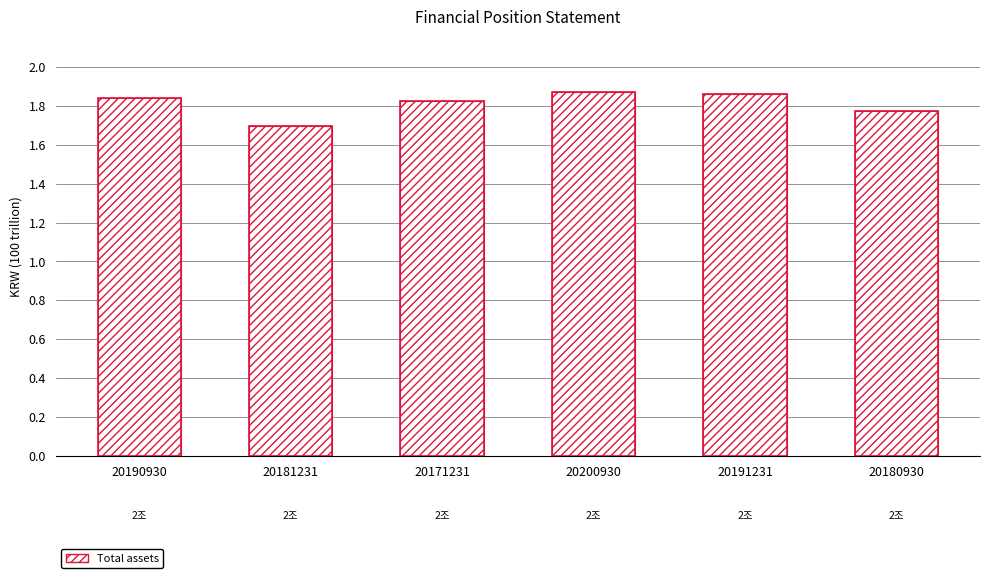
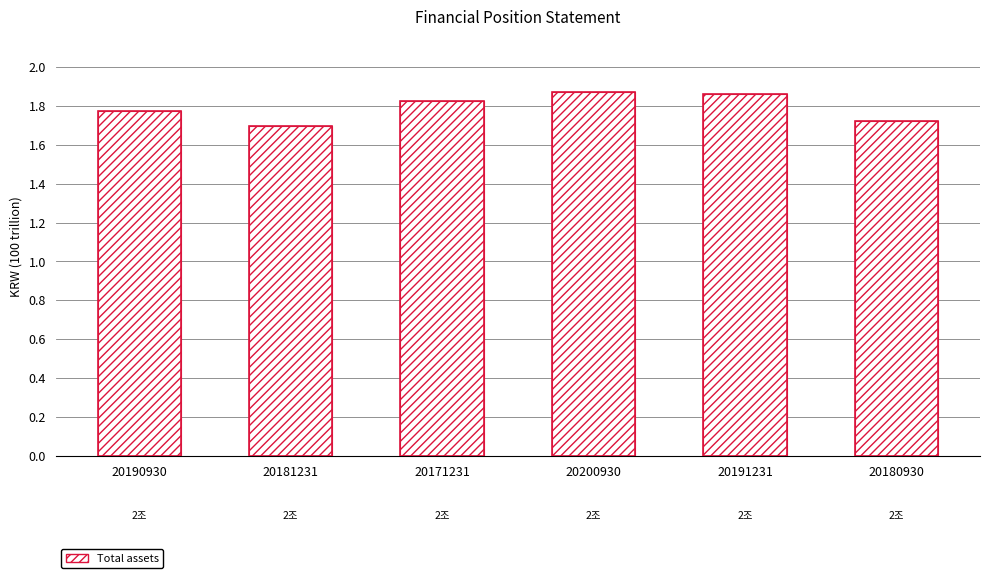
20190930: 1.84 -> 1.77
20180930: 1.77 -> 1.72
